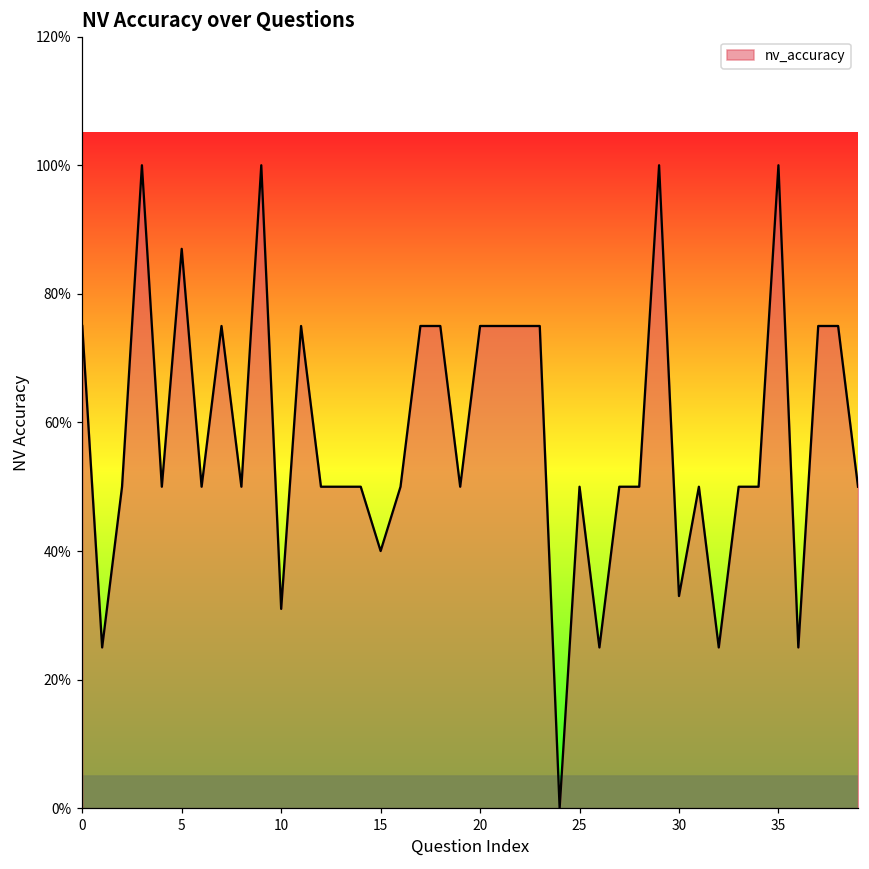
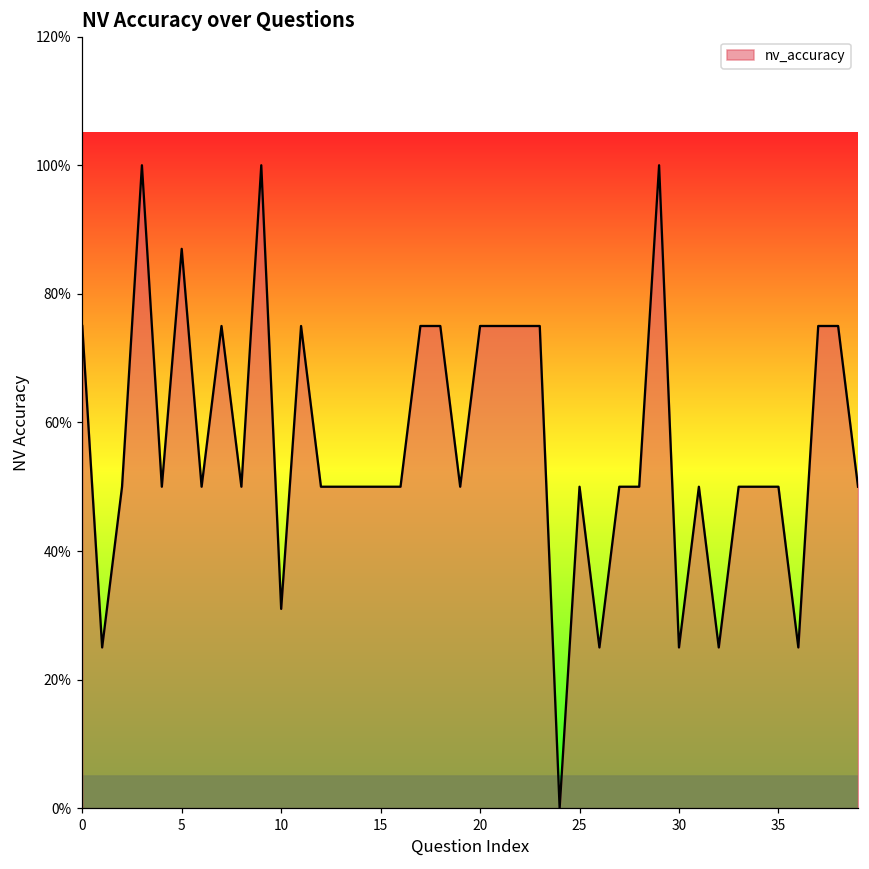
15: 40% -> 50%
30: 33% -> 25%
35: 100% -> 50%
